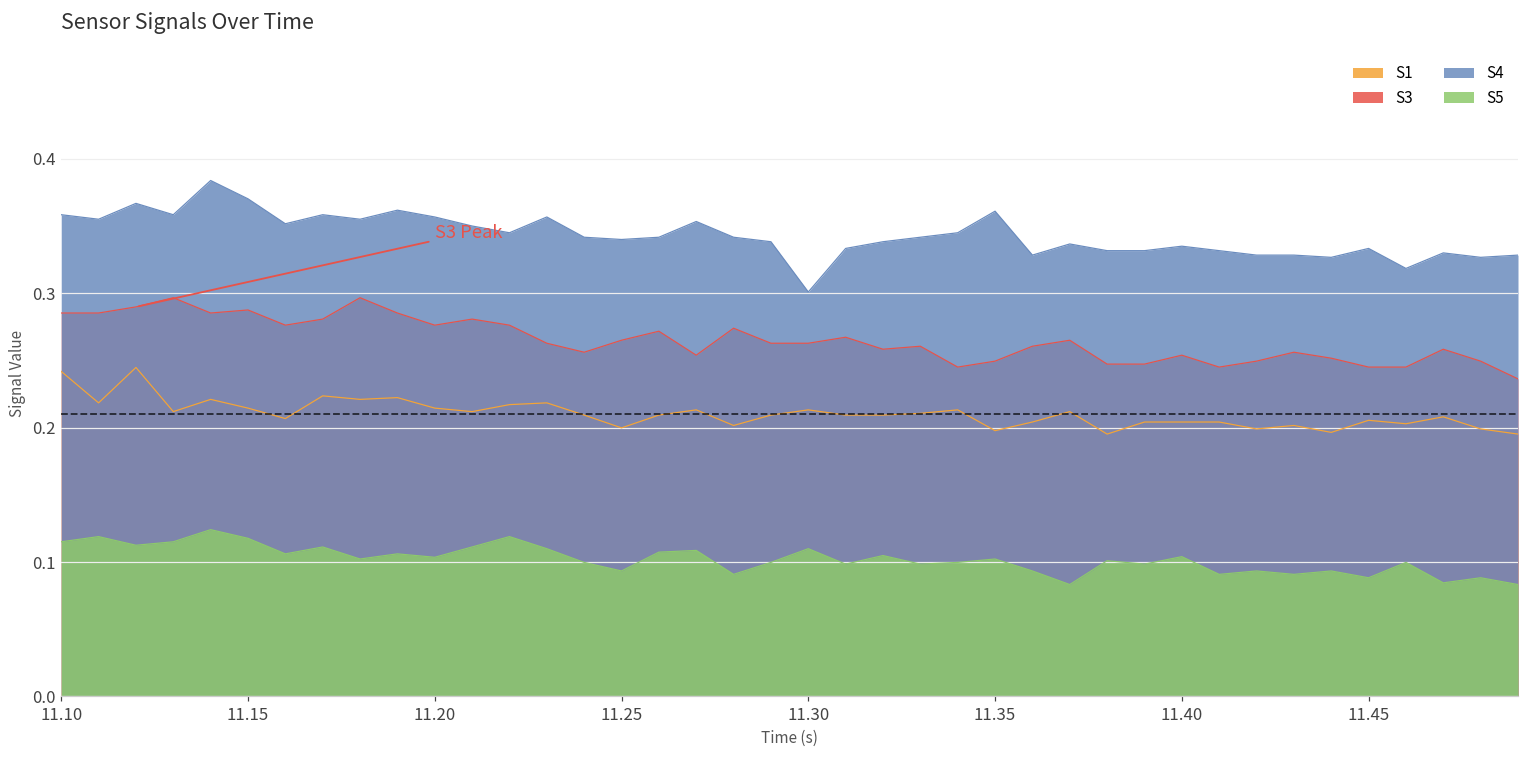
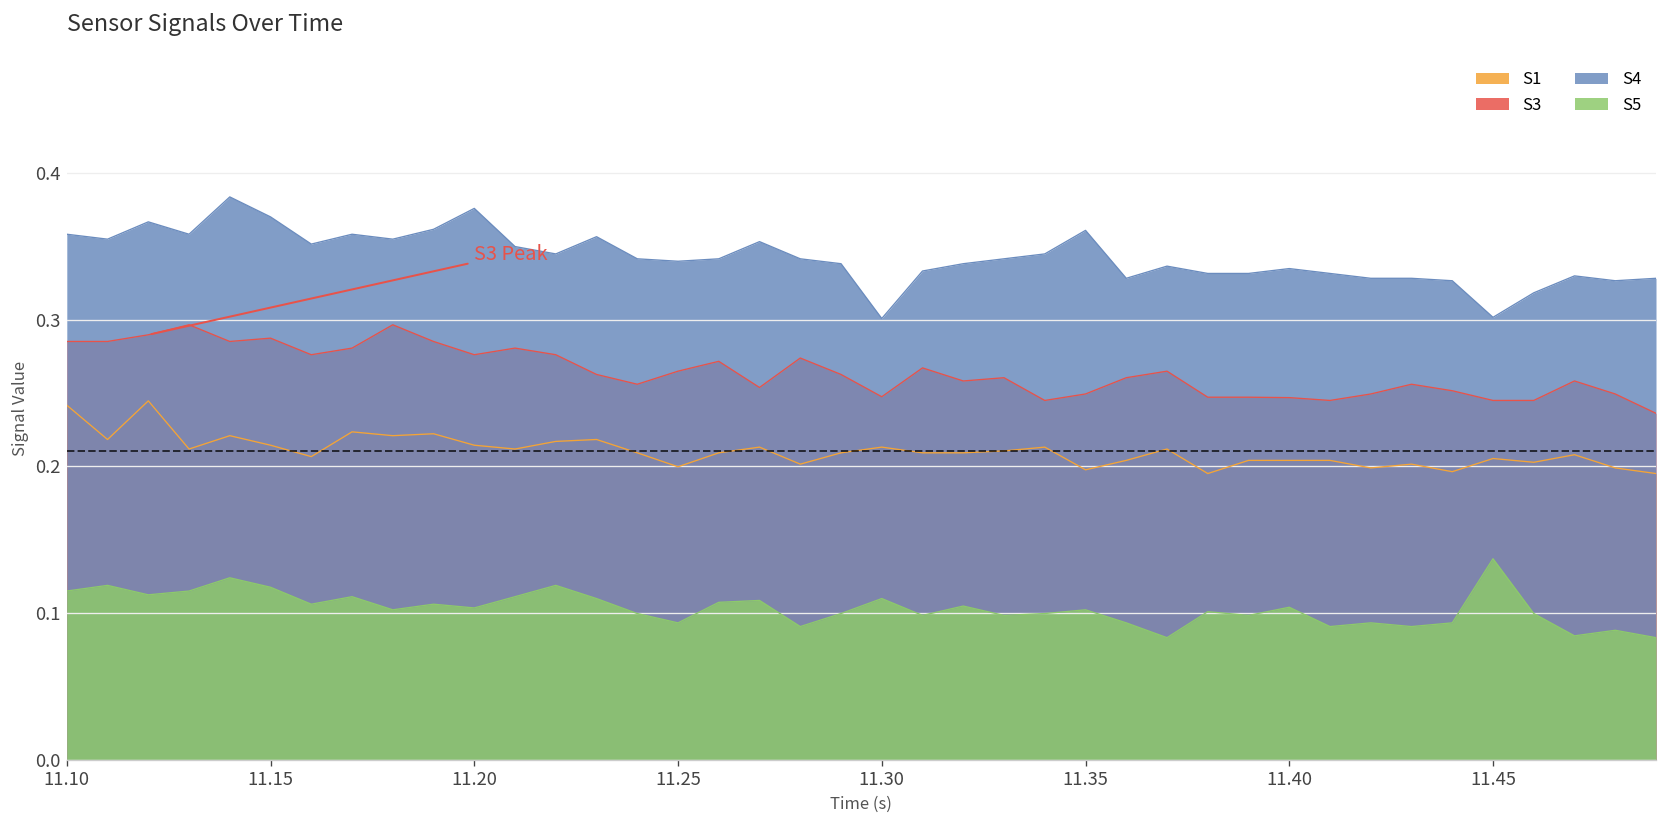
S4, 11.20: 0.357 -> 0.376
S3, 11.30: 0.263 -> 0.248
S3, 11.40: 0.254 -> 0.247
S4, 11.45: 0.333 -> 0.302
S5, 11.45: 0.088 -> 0.137
